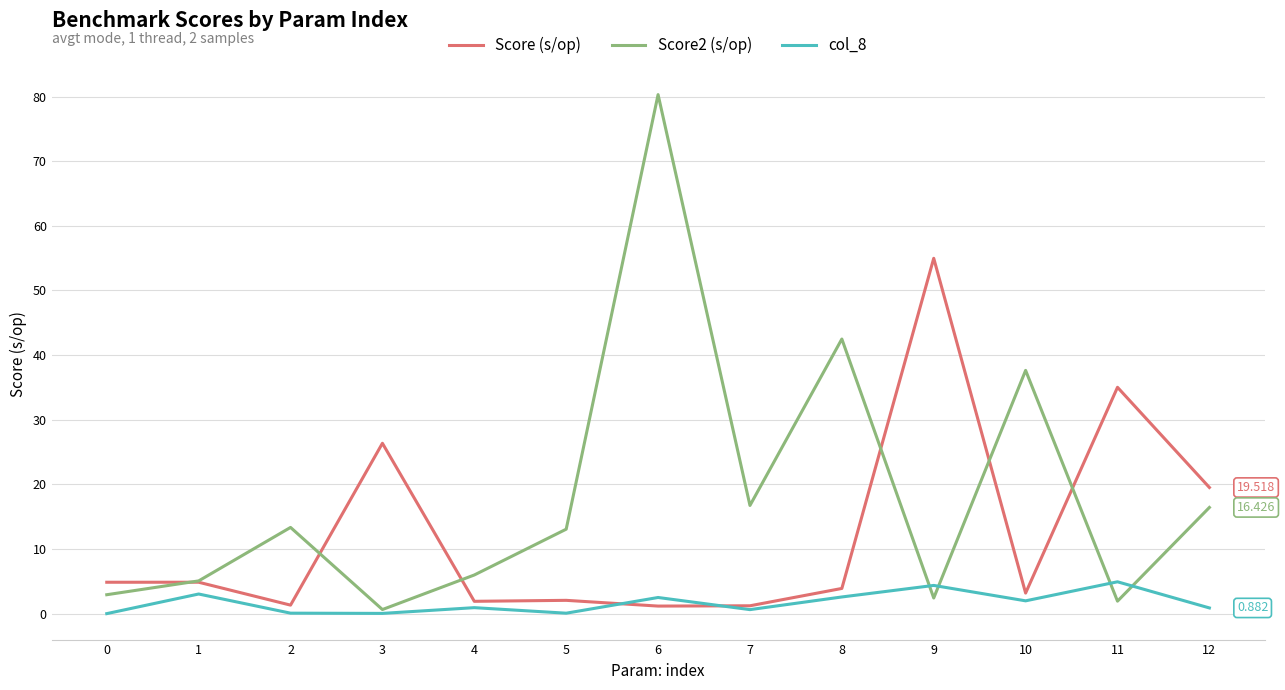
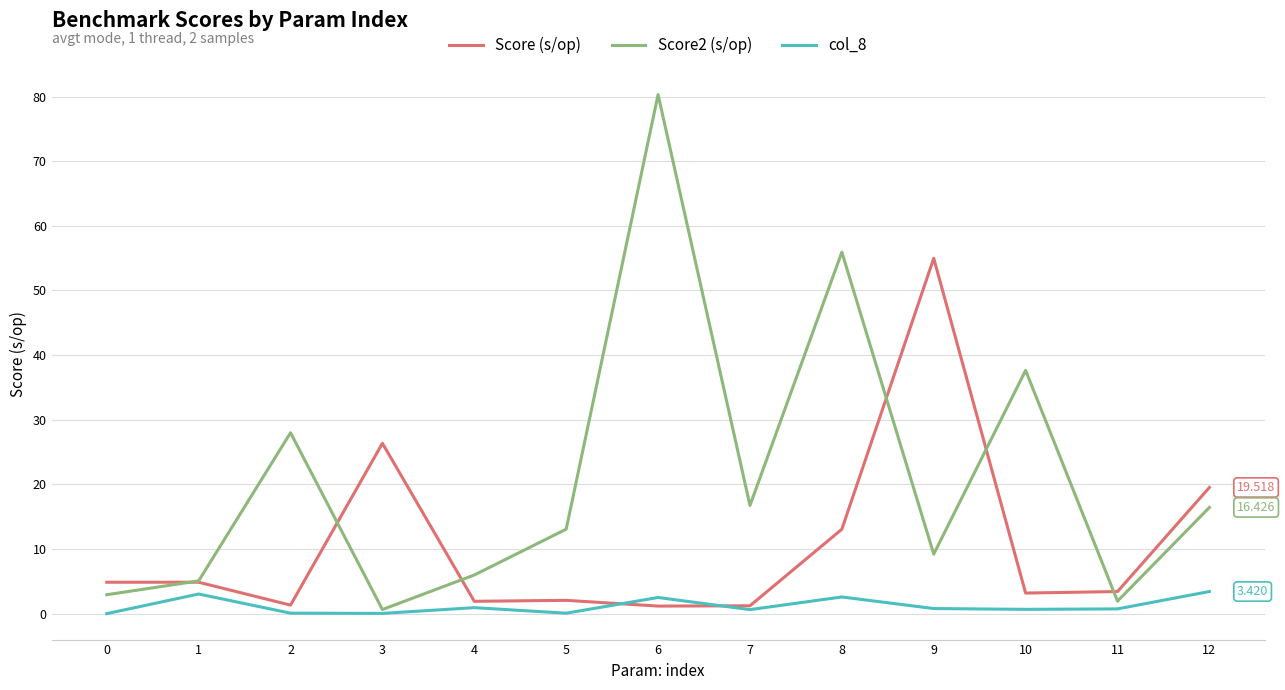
Score2 (s/op), 2: 13 -> 28
Score (s/op), 8: 4 -> 13
Score2 (s/op), 8: 42 -> 56
Score2 (s/op), 9: 2 -> 9
col_8, 9: 4 -> 1
col_8, 10: 2 -> 1
Score (s/op), 11: 35 -> 3
col_8, 11: 5 -> 1
col_8, 12: 0.882 -> 3.420
